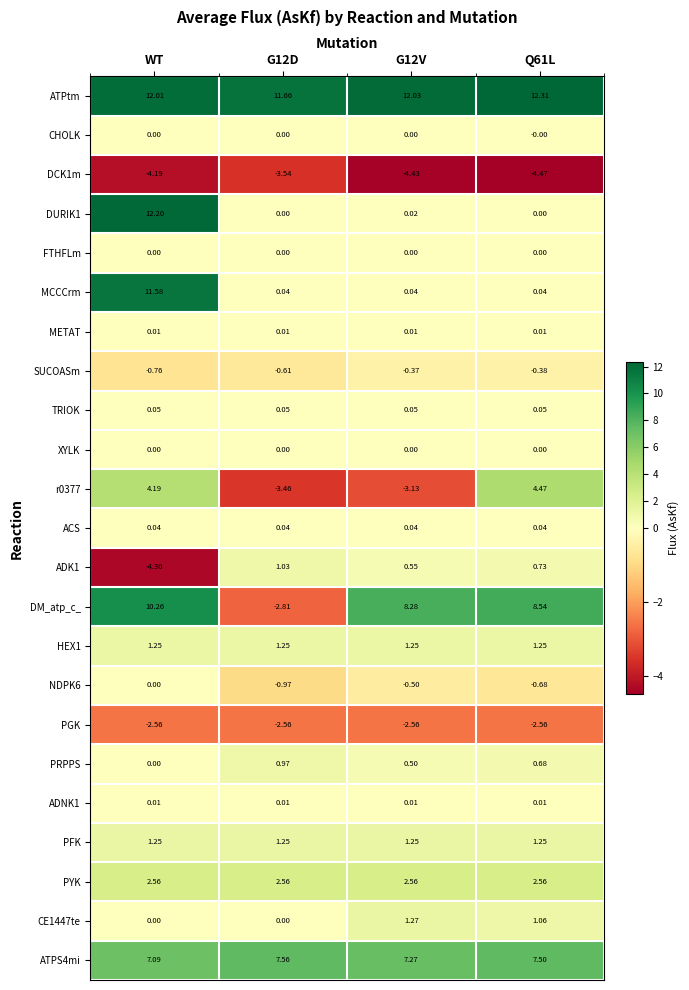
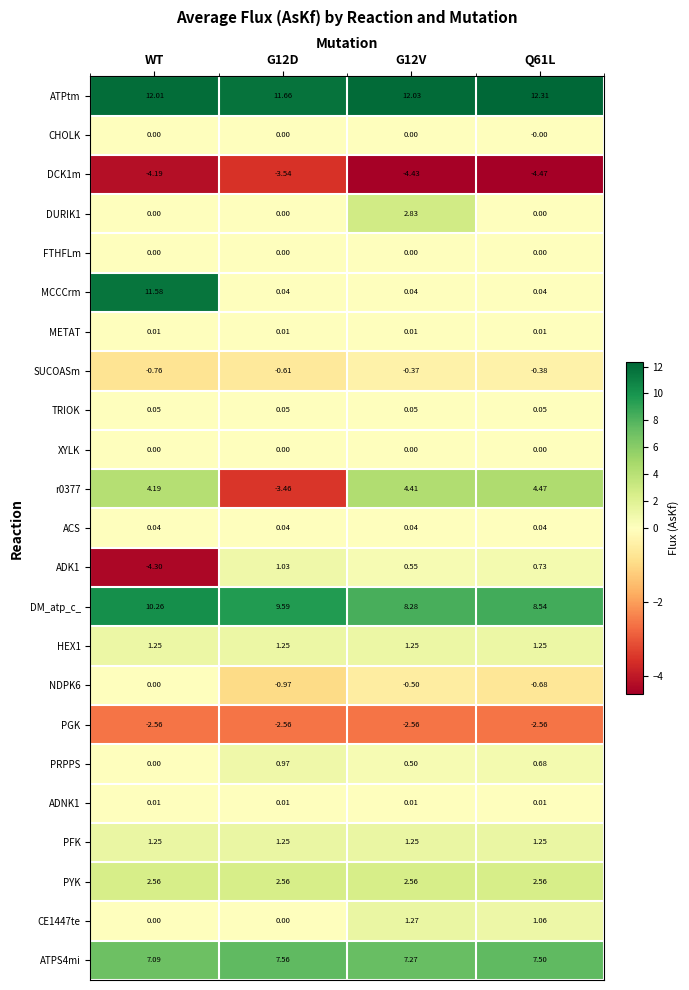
DURIK1, WT: 12.20 -> 0.00
DURIK1, G12V: 0.02 -> 2.83
r0377, G12V: -3.13 -> 4.41
DM_atp_c_, G12D: -2.81 -> 9.59
